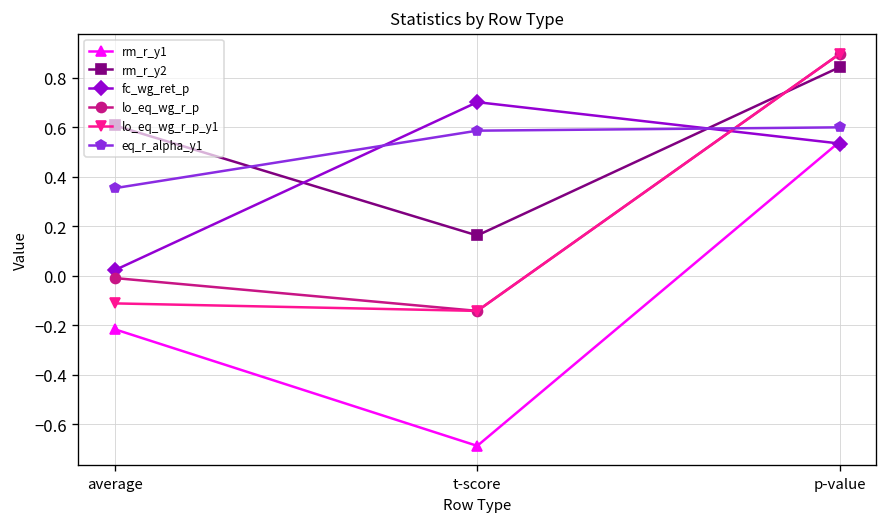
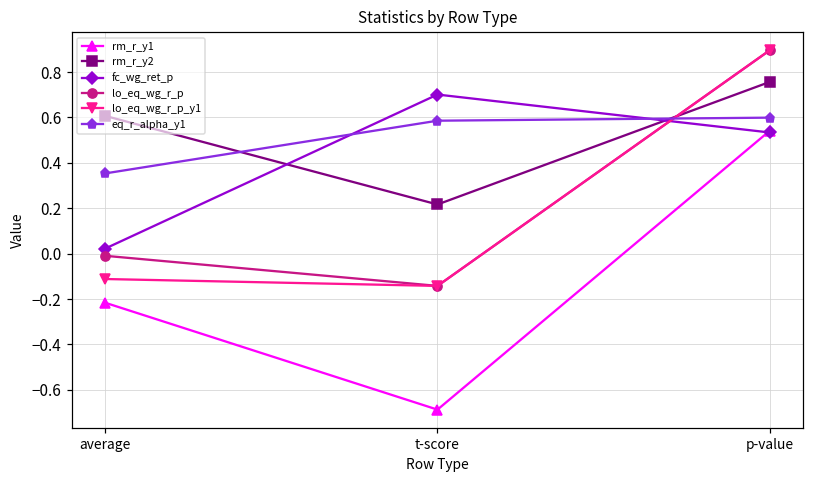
rm_r_y2, t-score: 0.16 -> 0.22
rm_r_y2, p-value: 0.84 -> 0.76
